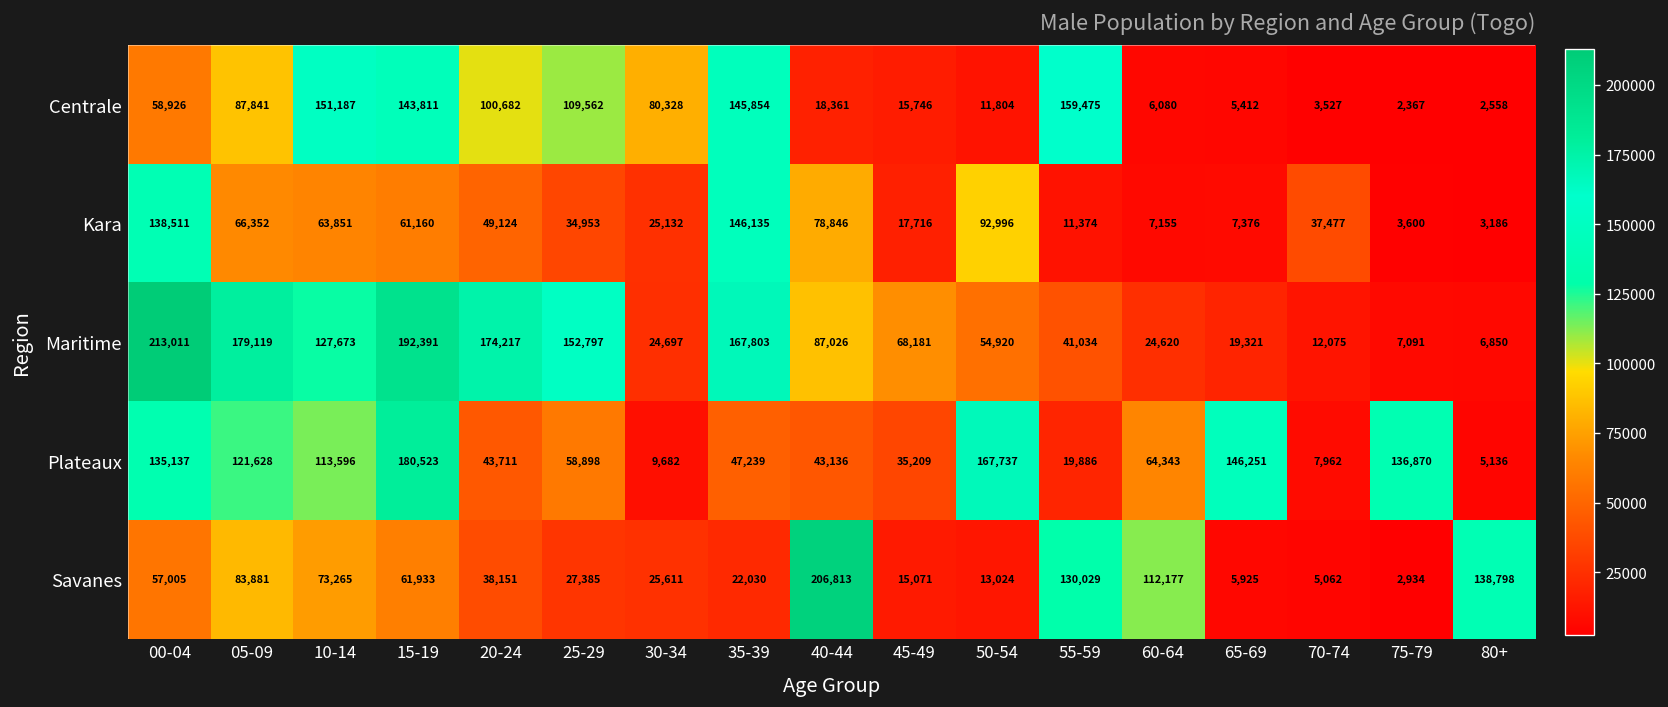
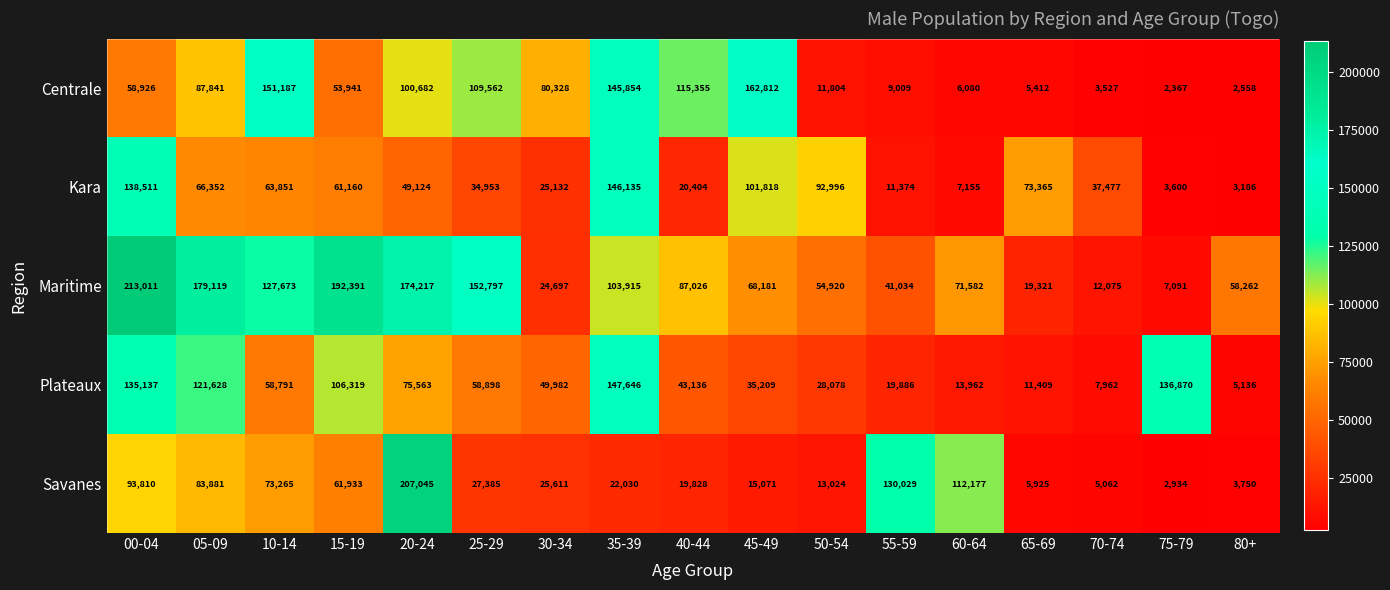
Centrale, 15-19: 143,811 -> 53,941
Centrale, 40-44: 18,361 -> 115,355
Centrale, 45-49: 15,746 -> 162,812
Centrale, 55-59: 159,475 -> 9,009
Kara, 40-44: 78,846 -> 20,404
Kara, 45-49: 17,716 -> 101,818
Kara, 65-69: 7,376 -> 73,365
Maritime, 35-39: 167,803 -> 103,915
Maritime, 60-64: 24,620 -> 71,582
Maritime, 80+: 6,850 -> 58,262
Plateaux, 10-14: 113,596 -> 58,791
Plateaux, 15-19: 180,523 -> 106,319
Plateaux, 20-24: 43,711 -> 75,563
Plateaux, 30-34: 9,682 -> 49,982
Plateaux, 35-39: 47,239 -> 147,646
Plateaux, 50-54: 167,737 -> 28,078
Plateaux, 60-64: 64,343 -> 13,962
Plateaux, 65-69: 146,251 -> 11,409
Savanes, 00-04: 57,005 -> 93,810
Savanes, 20-24: 38,151 -> 207,045
Savanes, 40-44: 206,813 -> 19,828
Savanes, 80+: 138,798 -> 3,750
